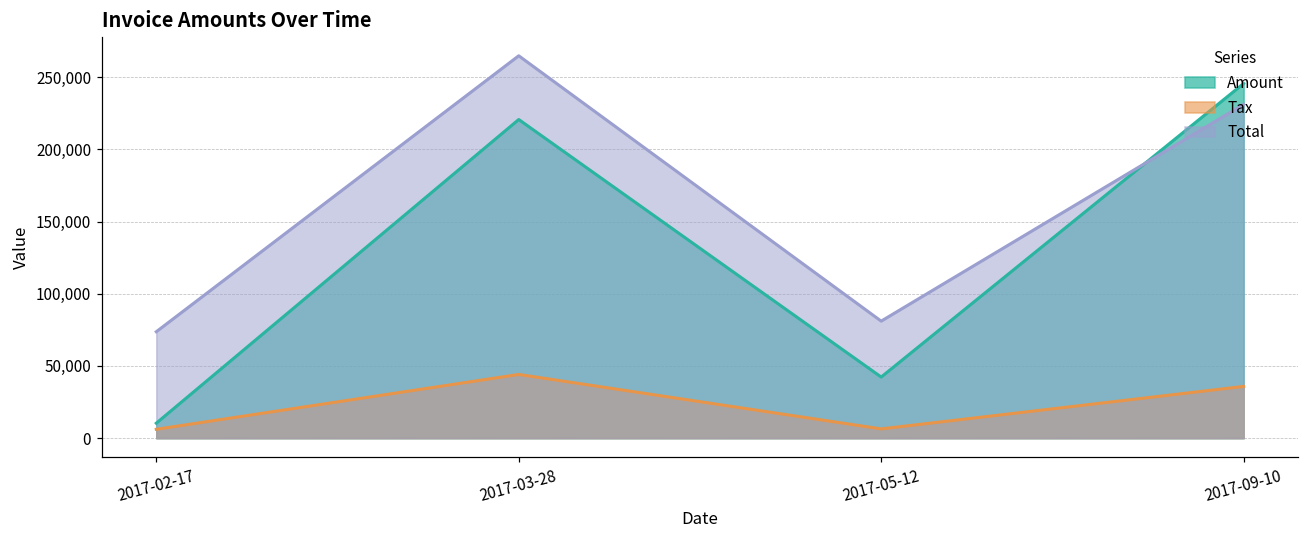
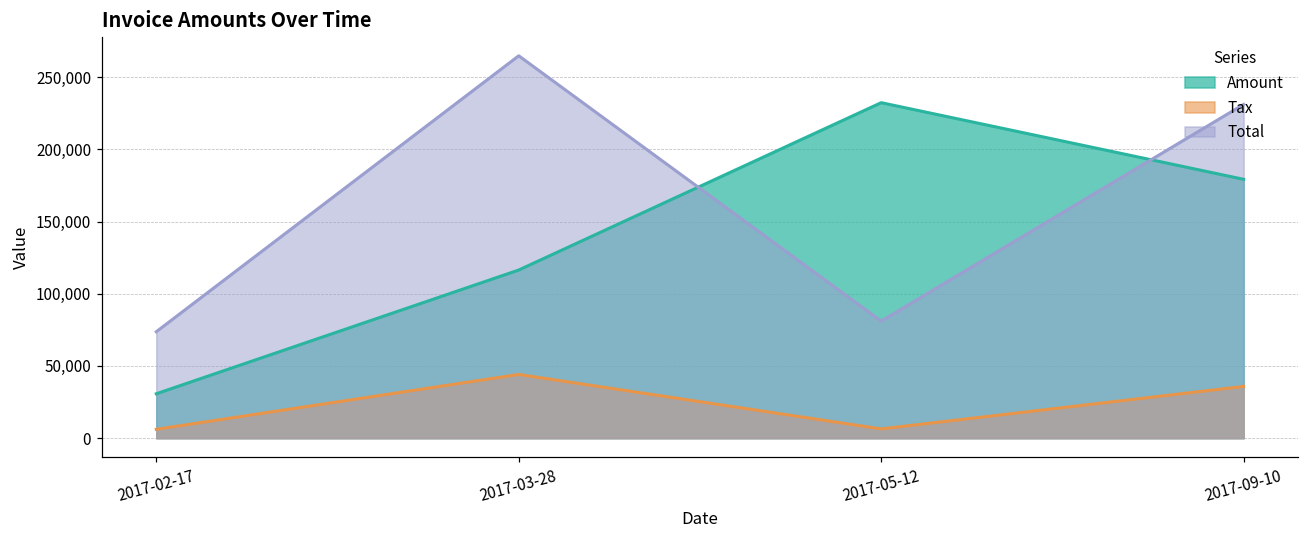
Amount, 2017-02-17: 10,000 -> 31,000
Amount, 2017-03-28: 221,000 -> 116,000
Amount, 2017-05-12: 42,000 -> 232,000
Amount, 2017-09-10: 246,000 -> 179,000
